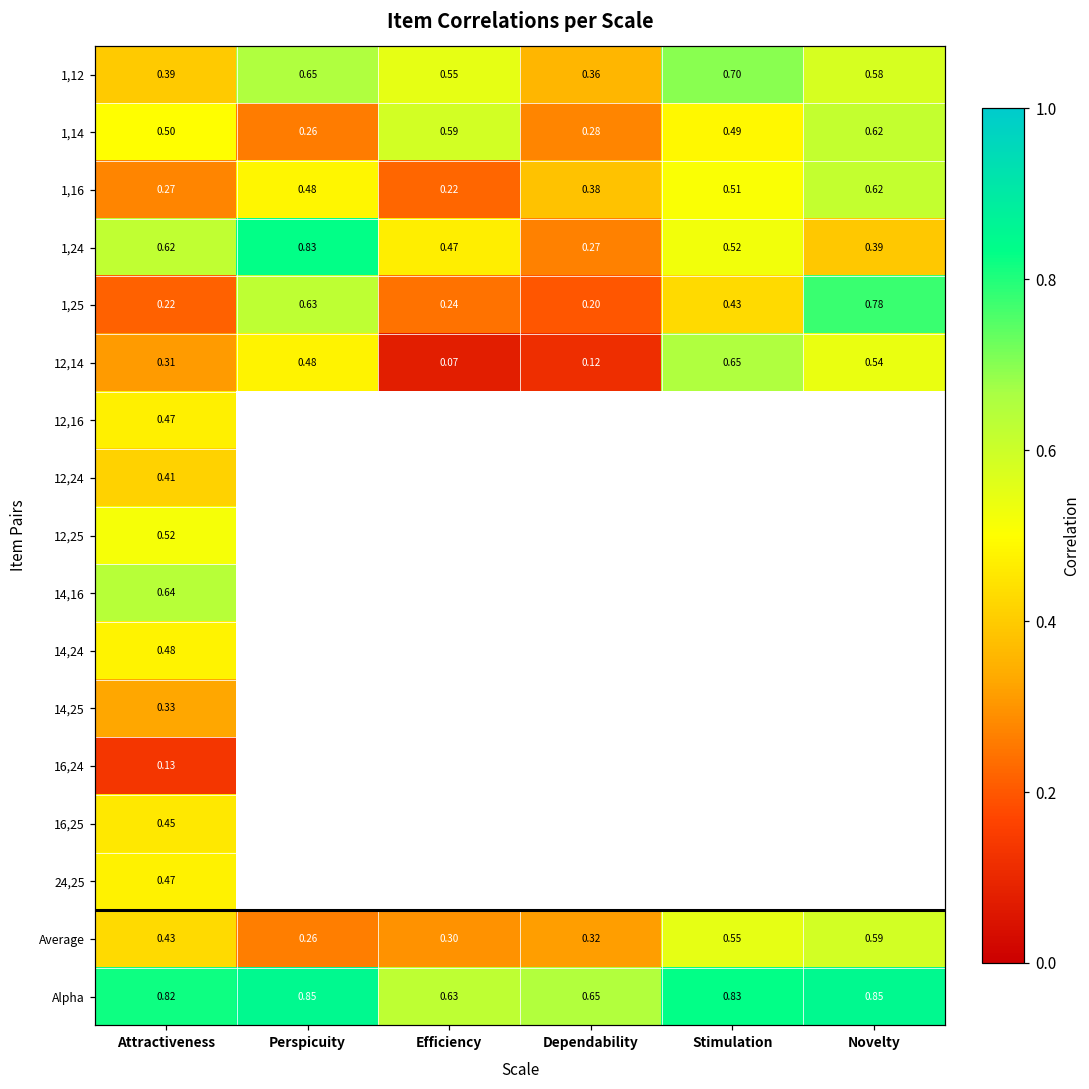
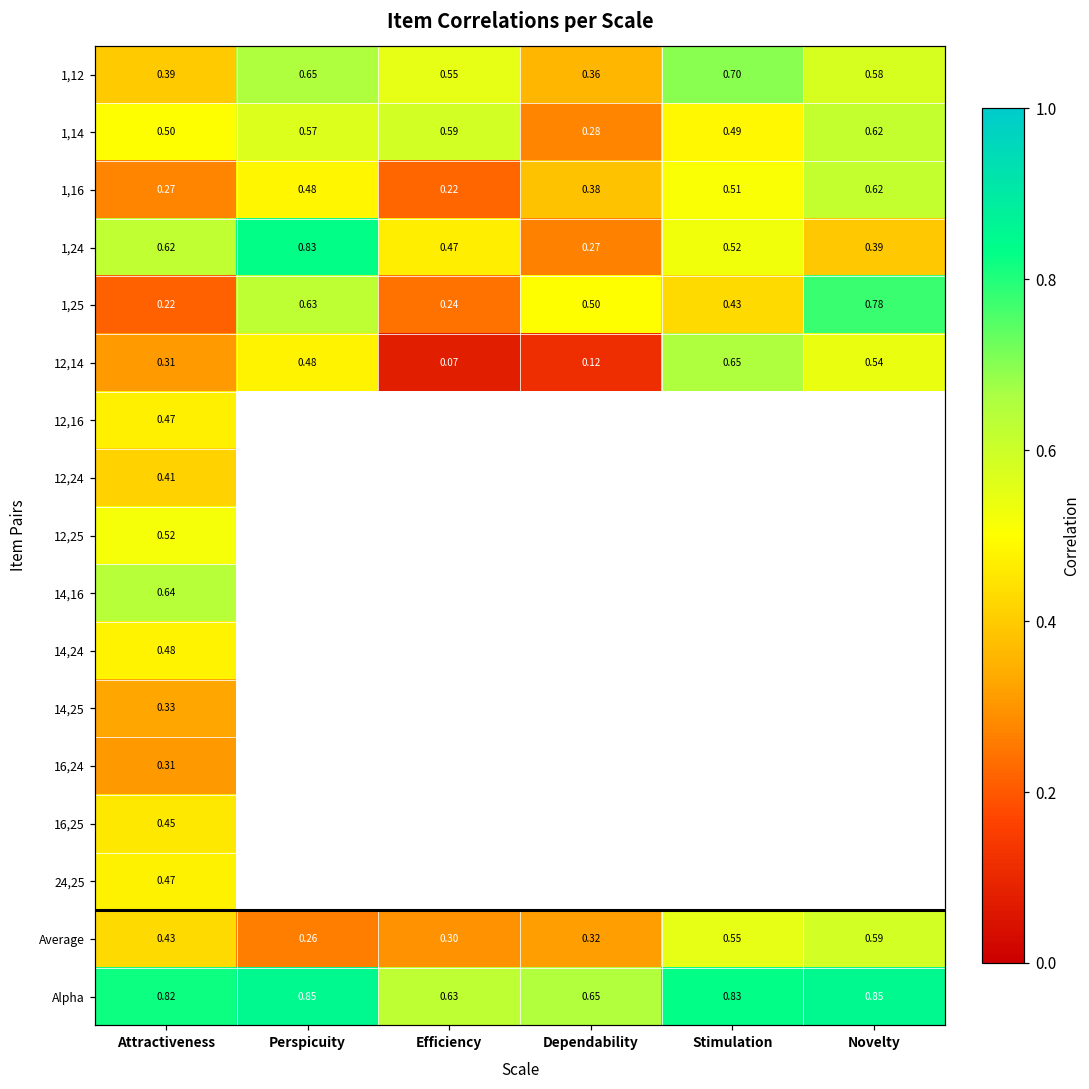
1,14, Perspicuity: 0.26 -> 0.57
1,25, Dependability: 0.20 -> 0.50
16,24, Attractiveness: 0.13 -> 0.31
